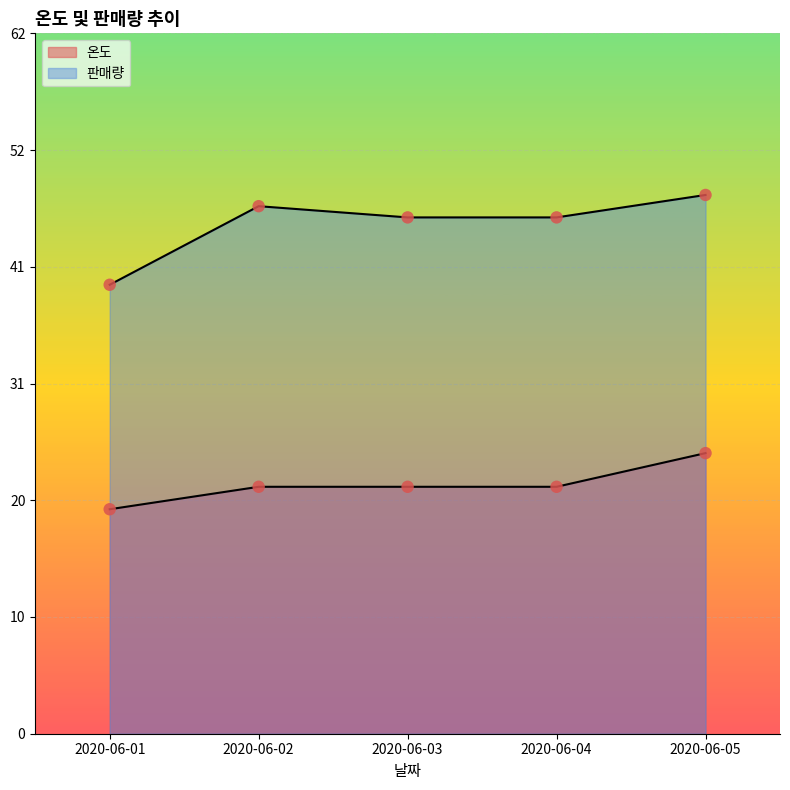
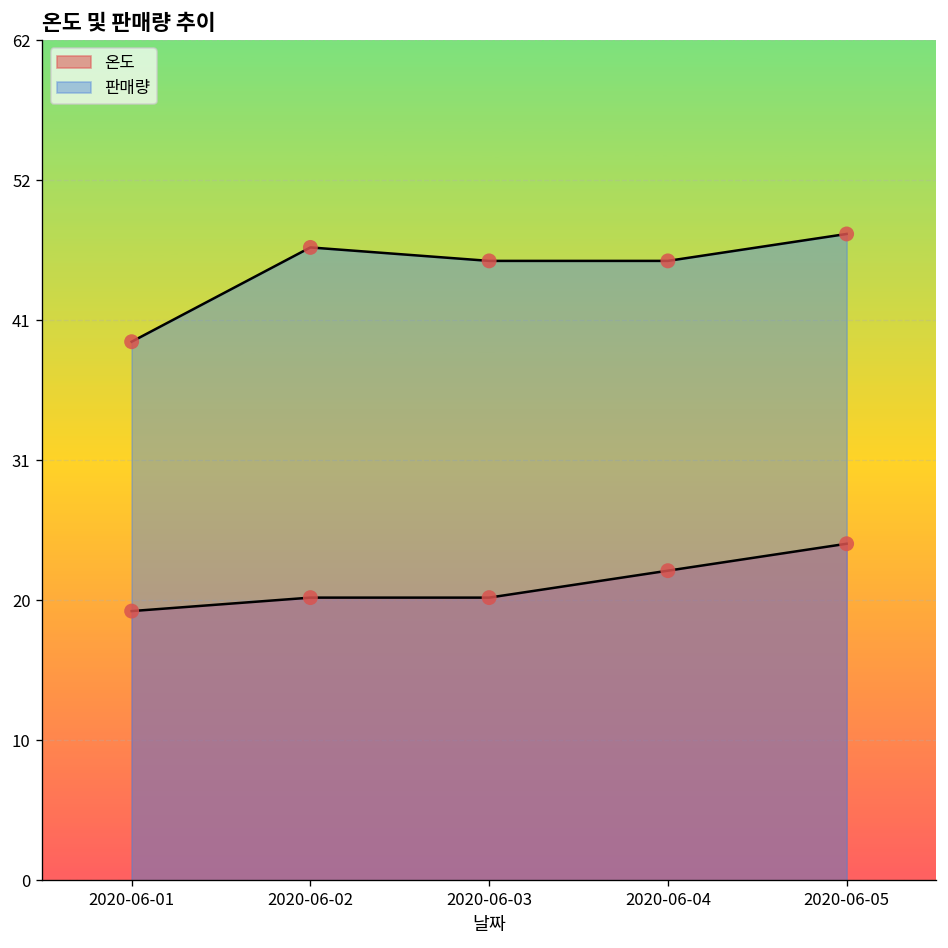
온도, 2020-06-02: 22 -> 21
온도, 2020-06-03: 22 -> 21
온도, 2020-06-04: 22 -> 23
